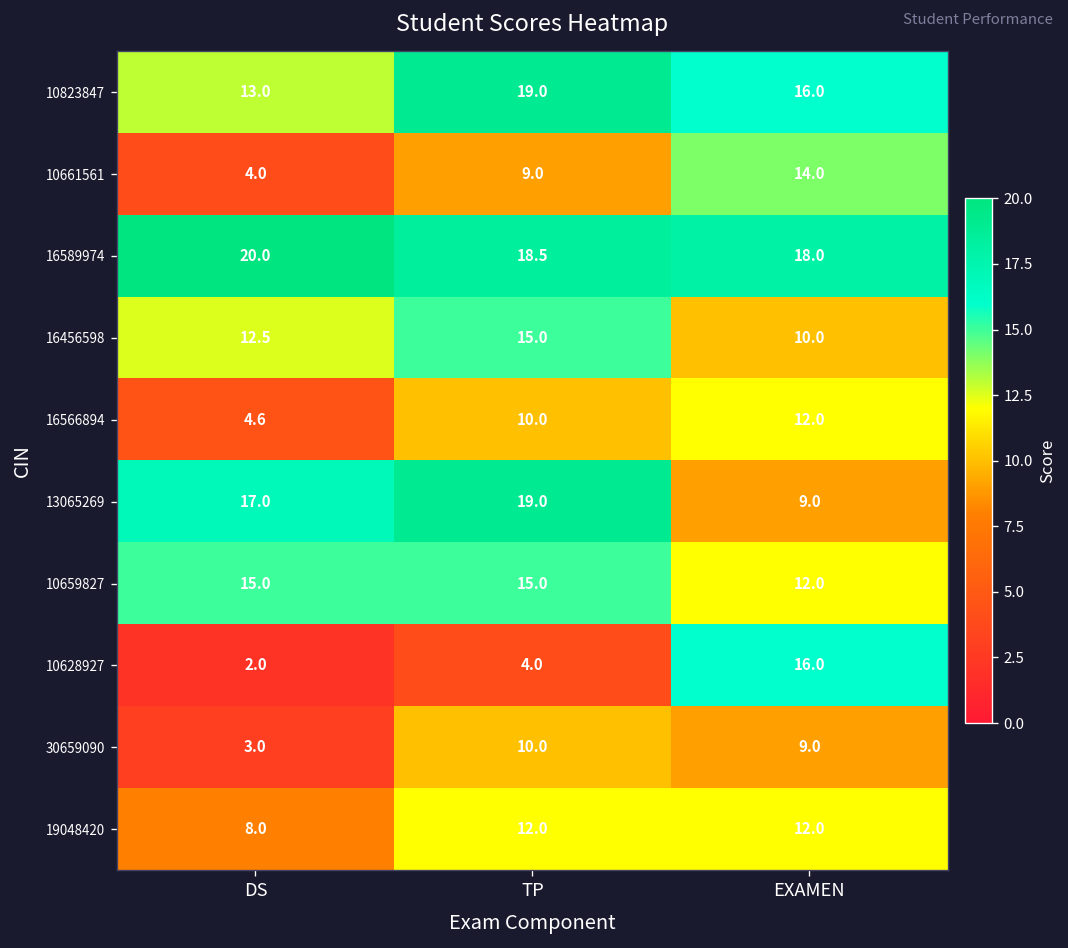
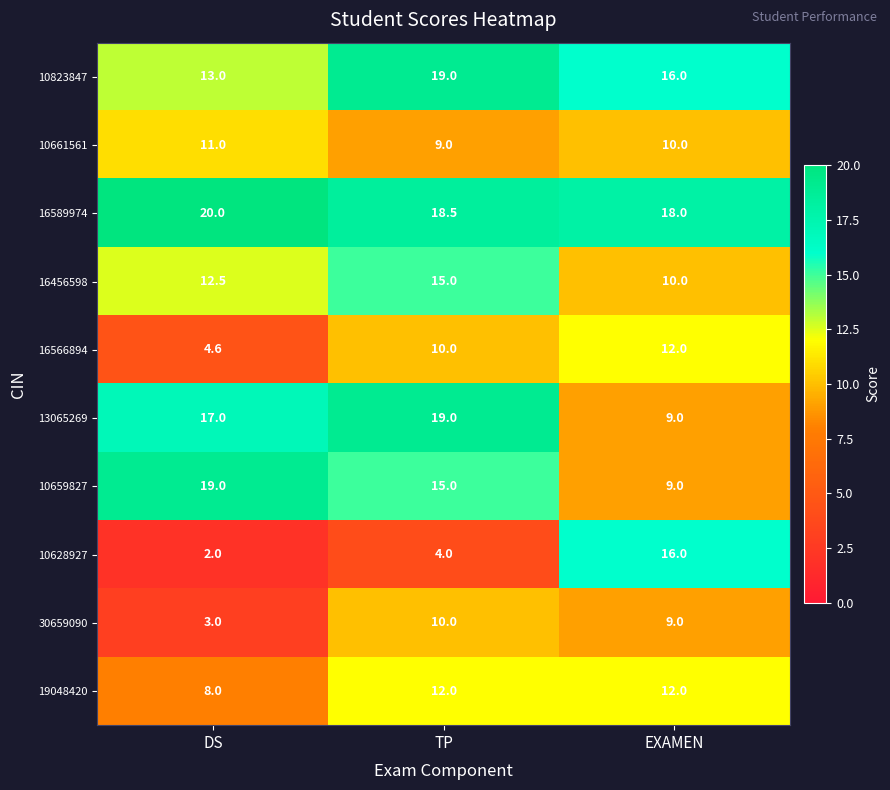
10661561, DS: 4.0 -> 11.0
10661561, EXAMEN: 14.0 -> 10.0
10659827, DS: 15.0 -> 19.0
10659827, EXAMEN: 12.0 -> 9.0
